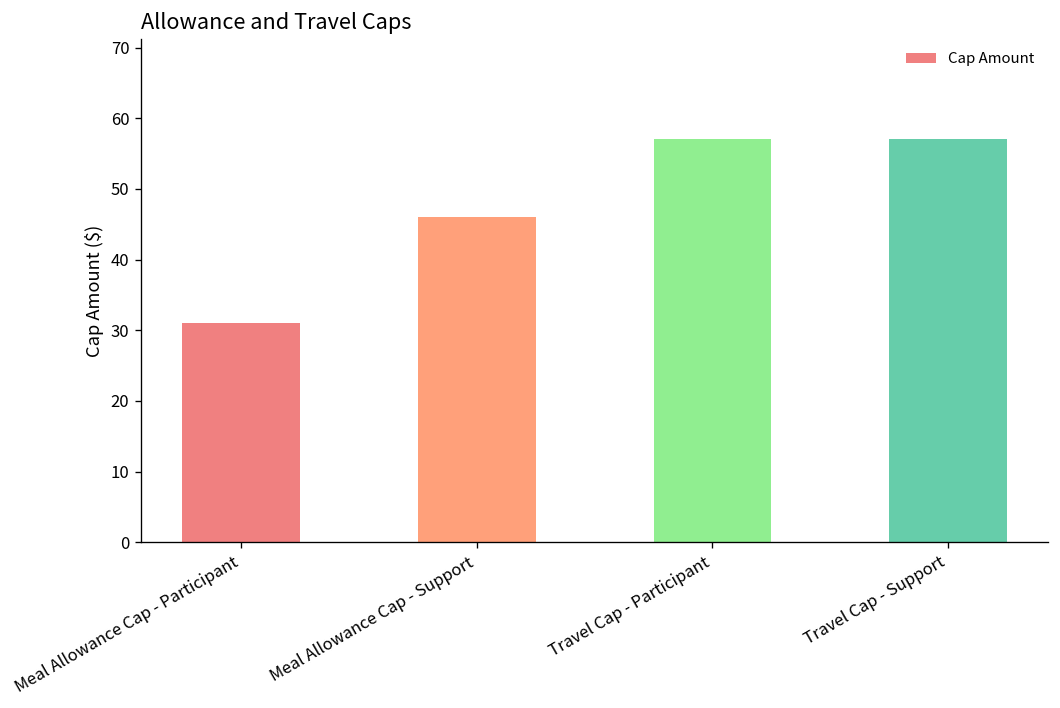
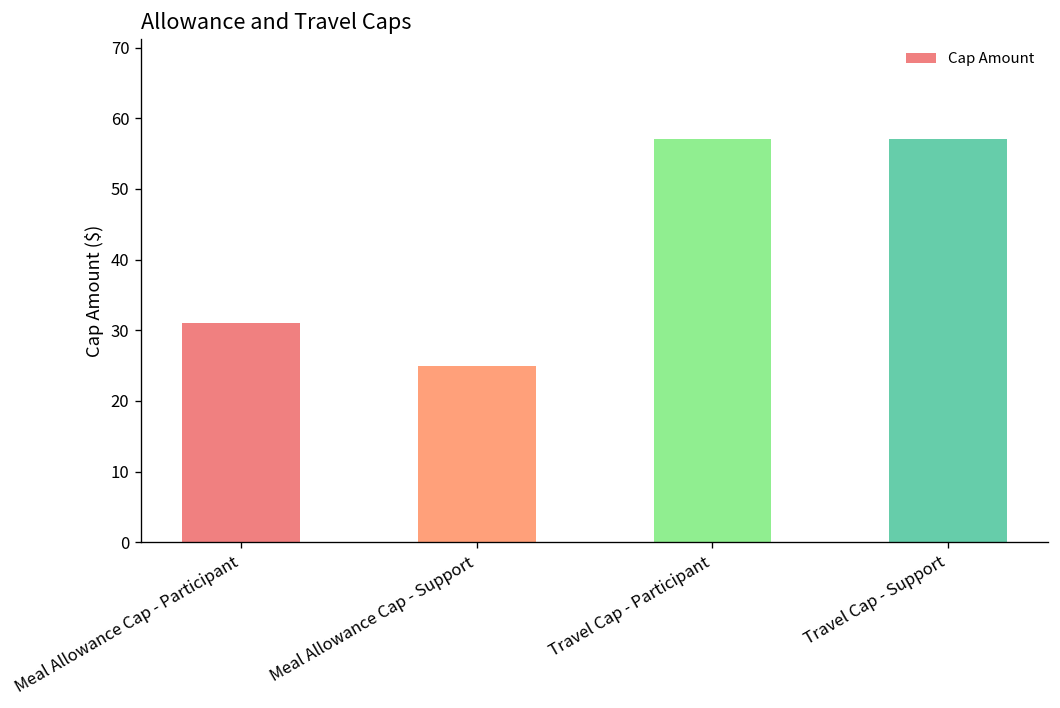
Meal Allowance Cap - Support: 46 -> 25
